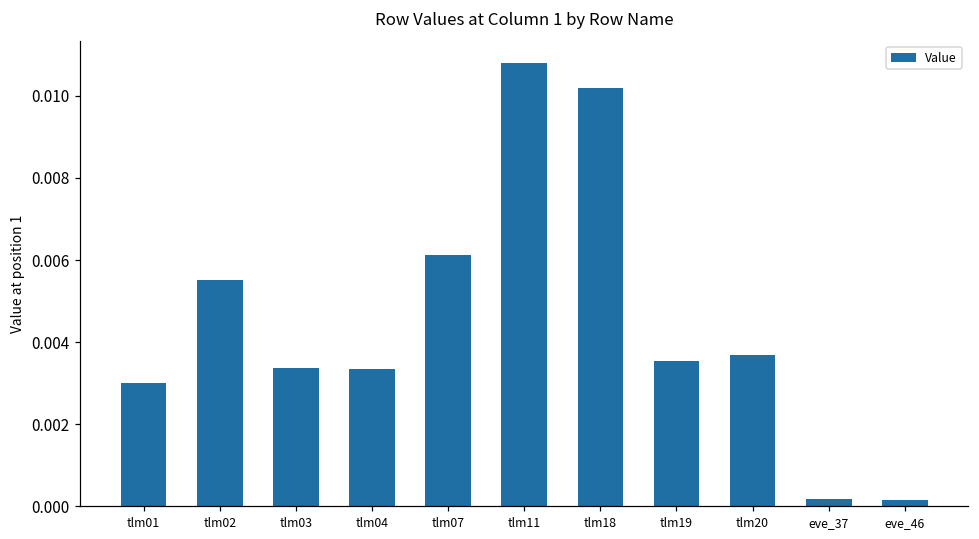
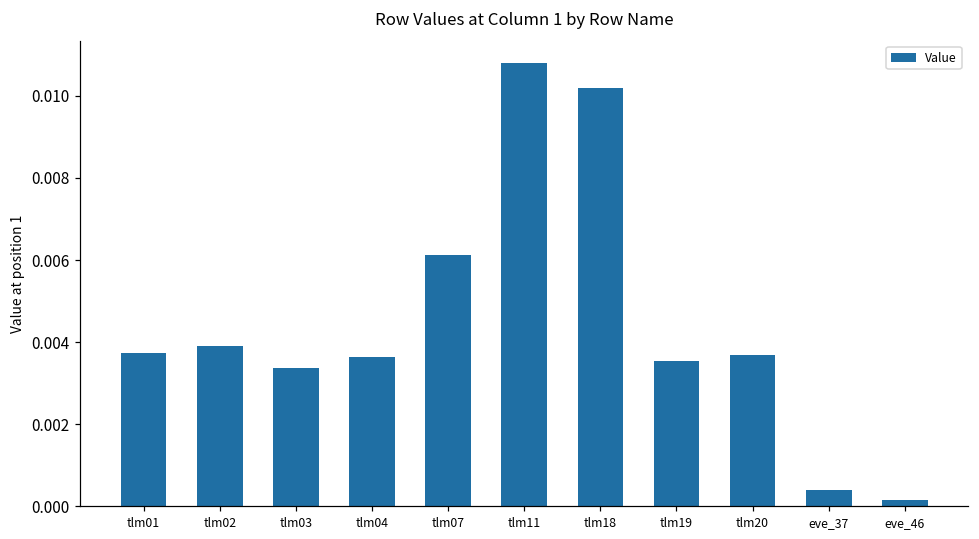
tlm01: 0.0030 -> 0.0037
tlm02: 0.0055 -> 0.0039
tlm04: 0.0033 -> 0.0036
eve_37: 0.0002 -> 0.0004
